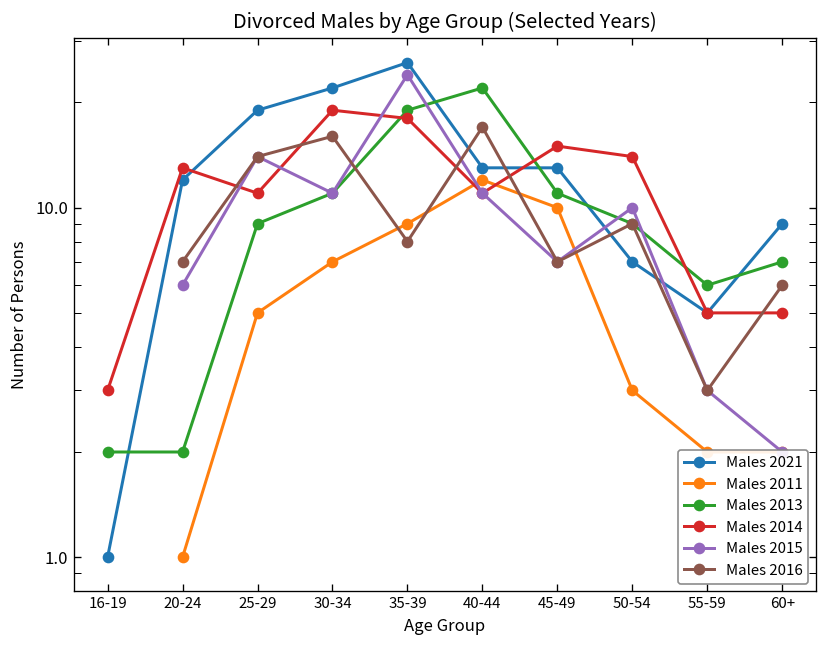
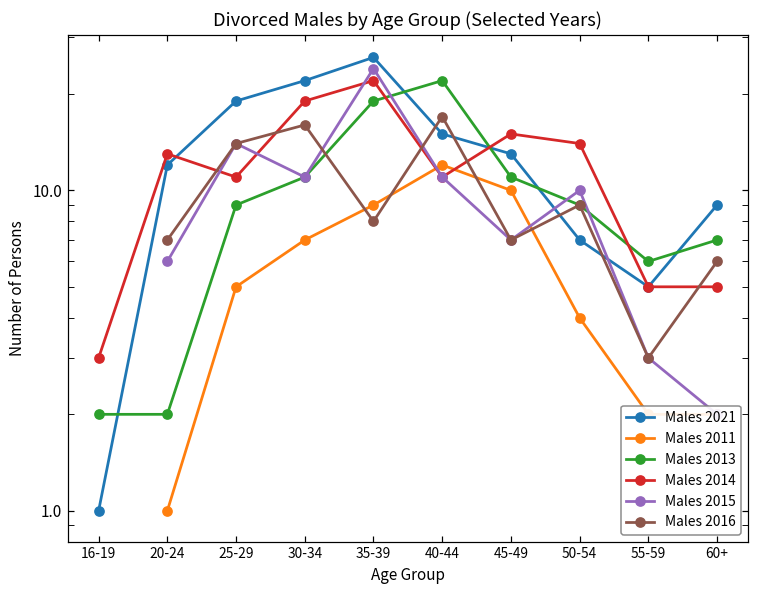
Males 2014, 35-39: 18 -> 22
Males 2021, 40-44: 13 -> 15
Males 2011, 50-54: 3 -> 4
